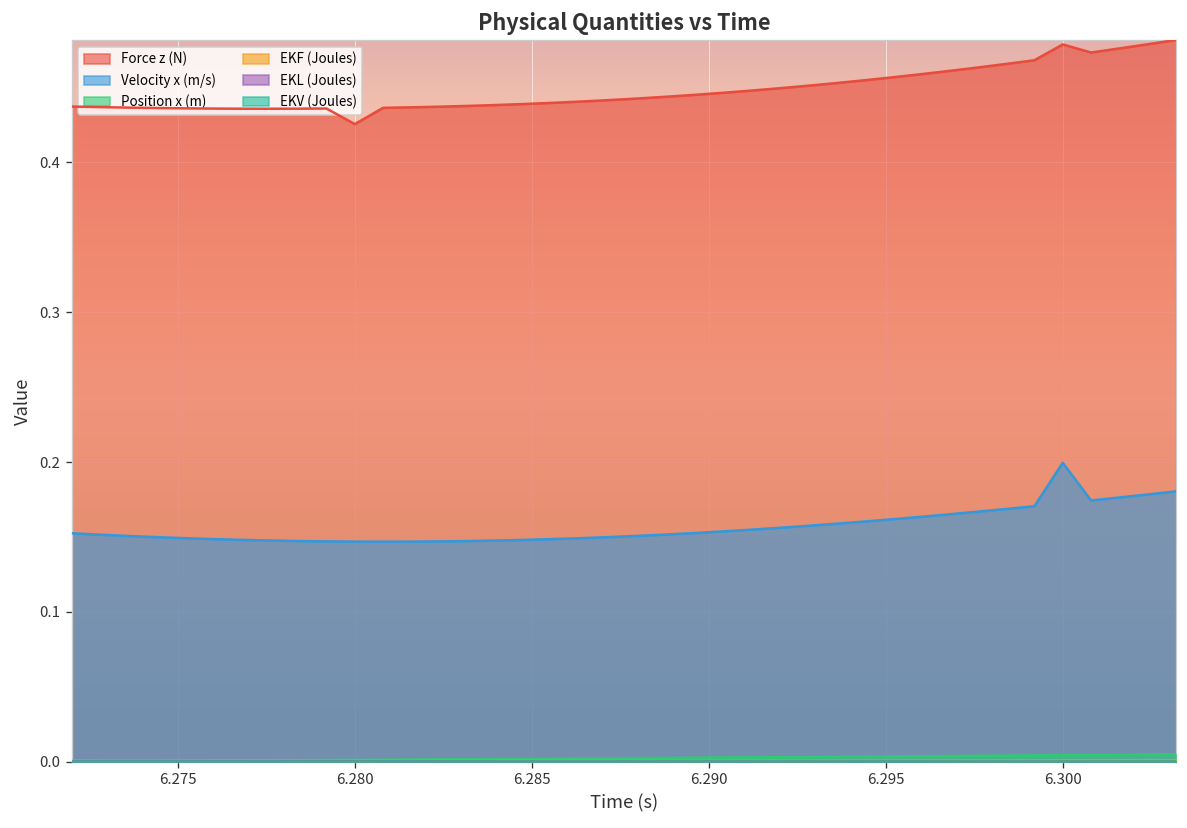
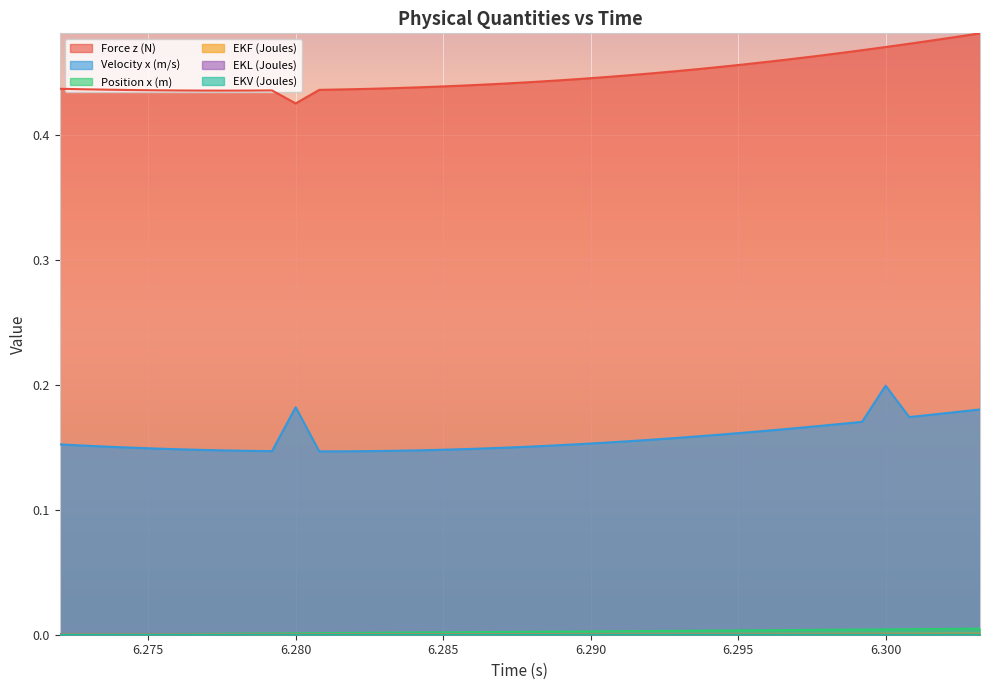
Velocity x (m/s), 6.280: 0.147 -> 0.182
Force z (N), 6.300: 0.479 -> 0.471
